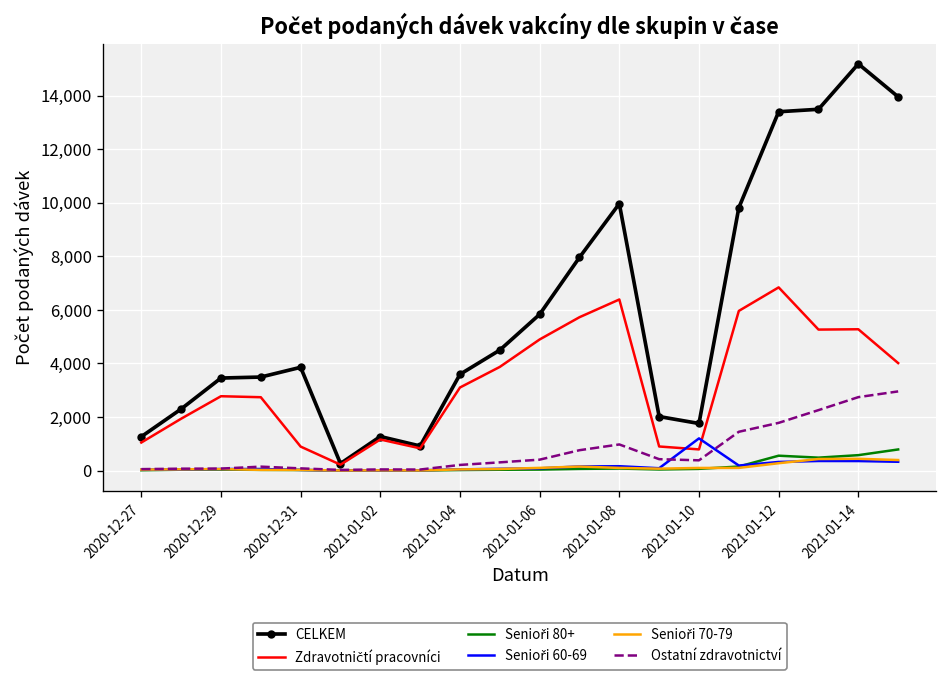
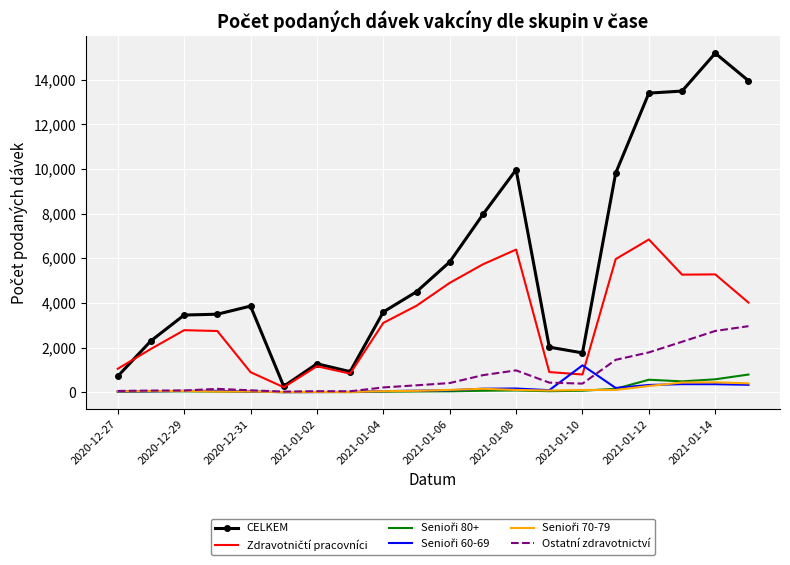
CELKEM, 2020-12-27: 1,300 -> 700
